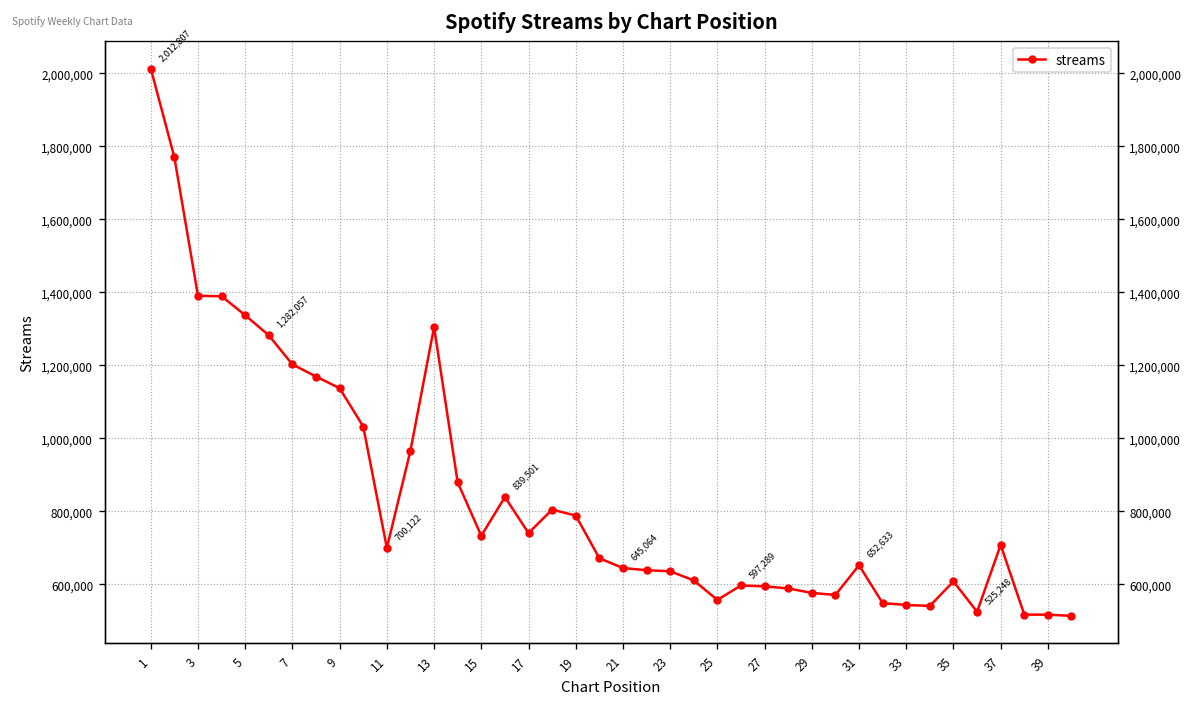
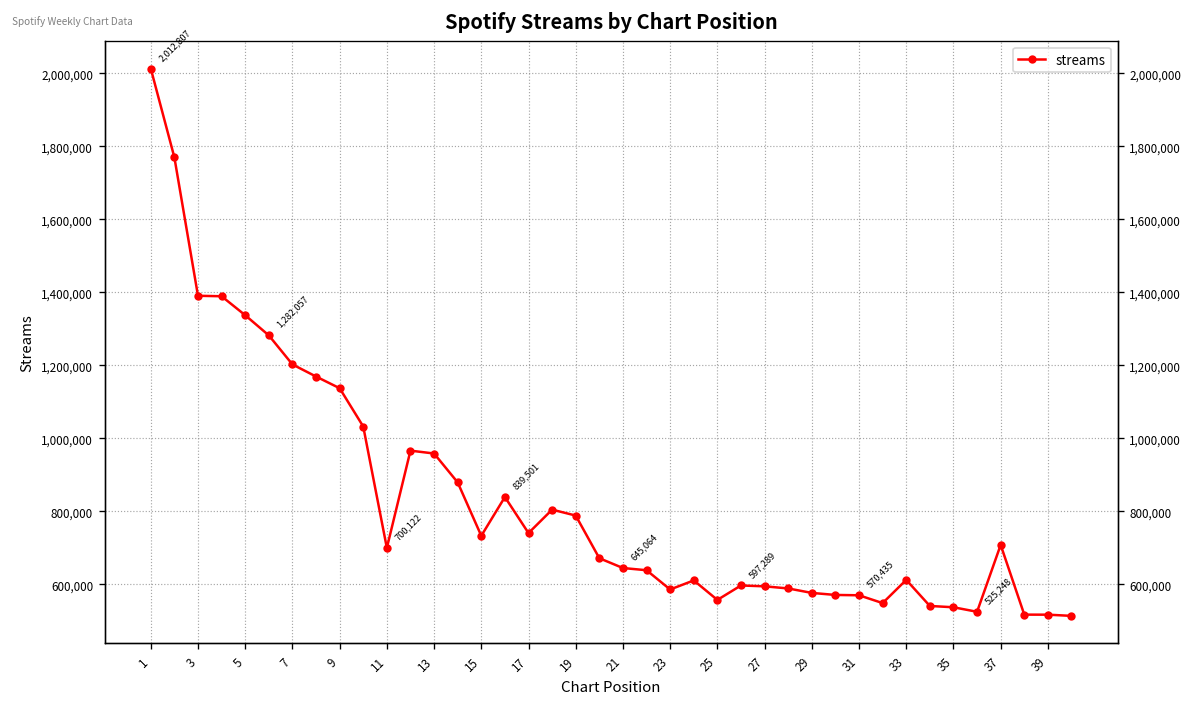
13: 1,300,000 -> 960,000
23: 640,000 -> 590,000
31: 652,633 -> 570,435
33: 540,000 -> 610,000
35: 610,000 -> 540,000
